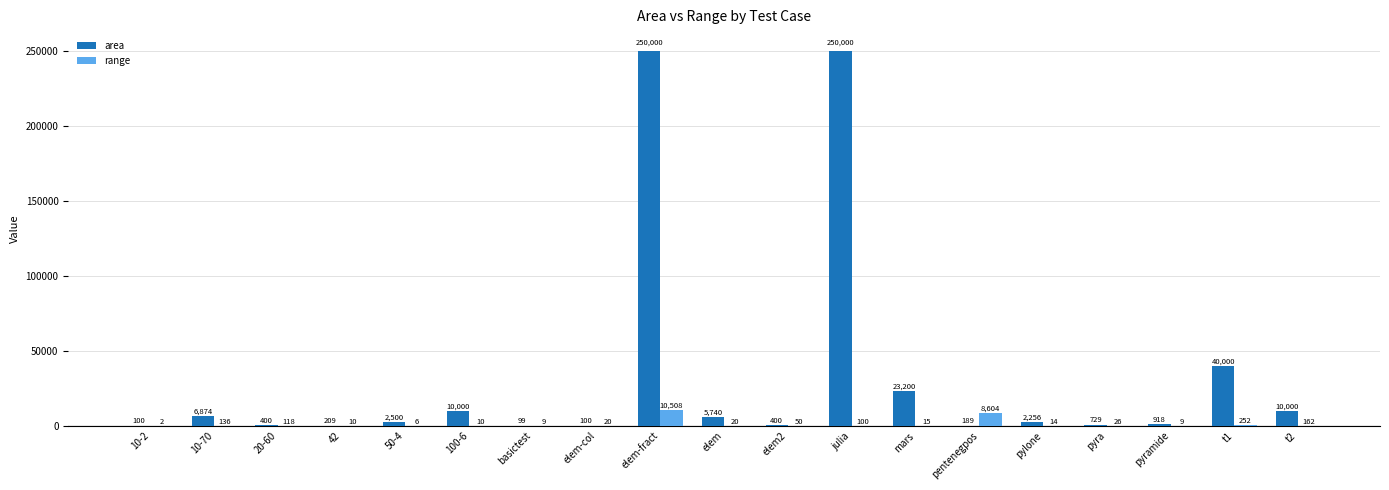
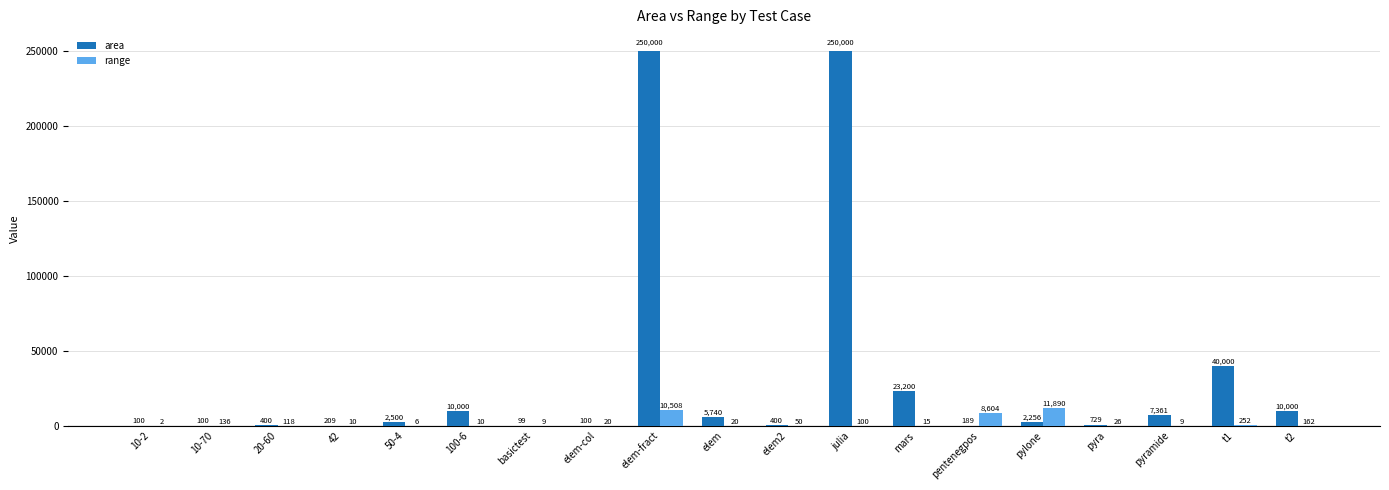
area, 10-70: 6,874 -> 100
range, pylone: 14 -> 11,890
area, pyramide: 918 -> 7,361
